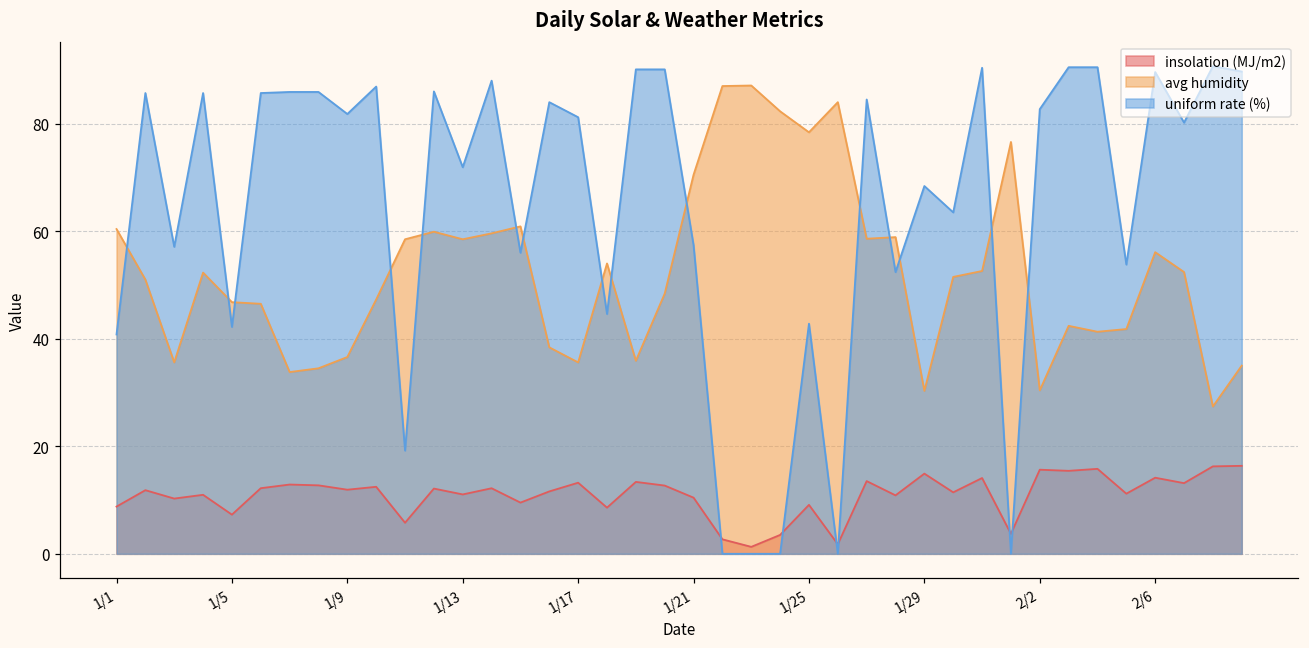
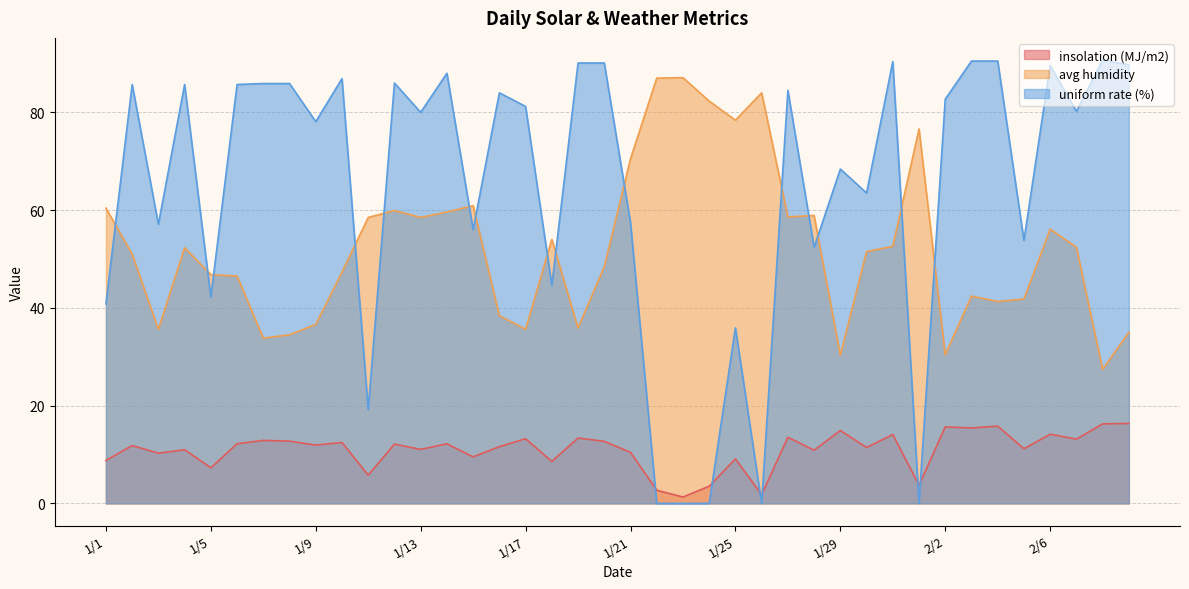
uniform rate (%), 1/9: 82 -> 78
uniform rate (%), 1/13: 72 -> 80
uniform rate (%), 1/25: 43 -> 36
